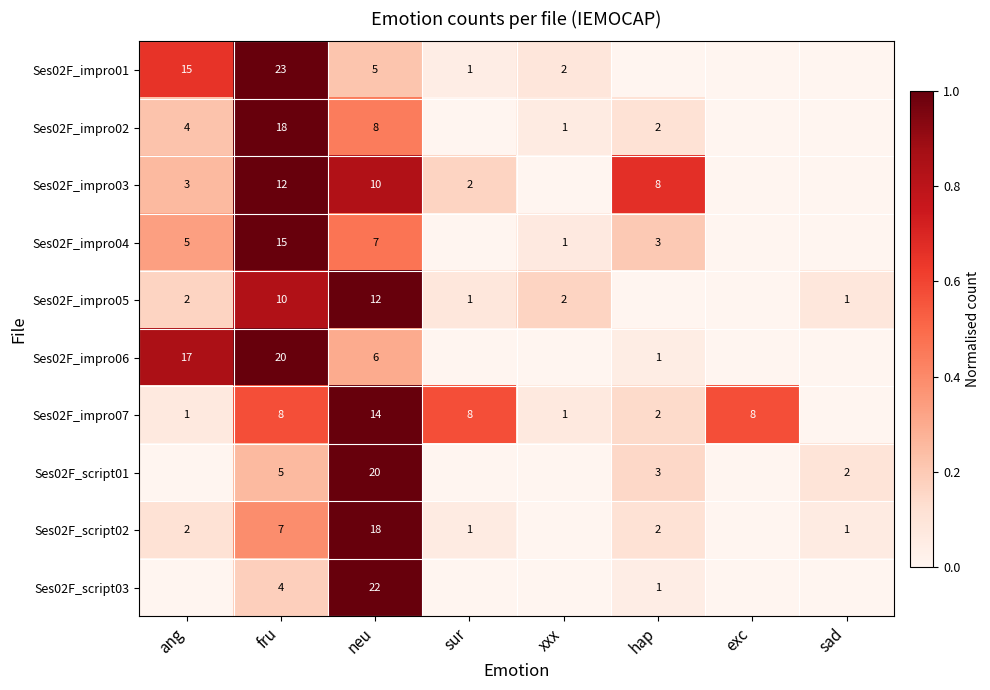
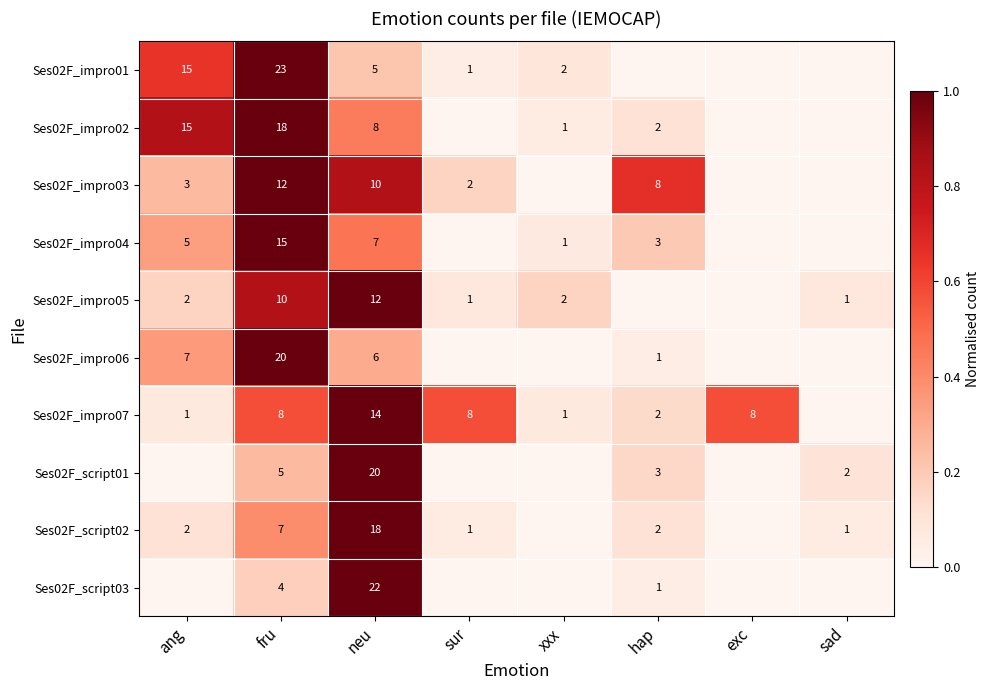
Ses02F_impro02, ang: 4 -> 15
Ses02F_impro06, ang: 17 -> 7
